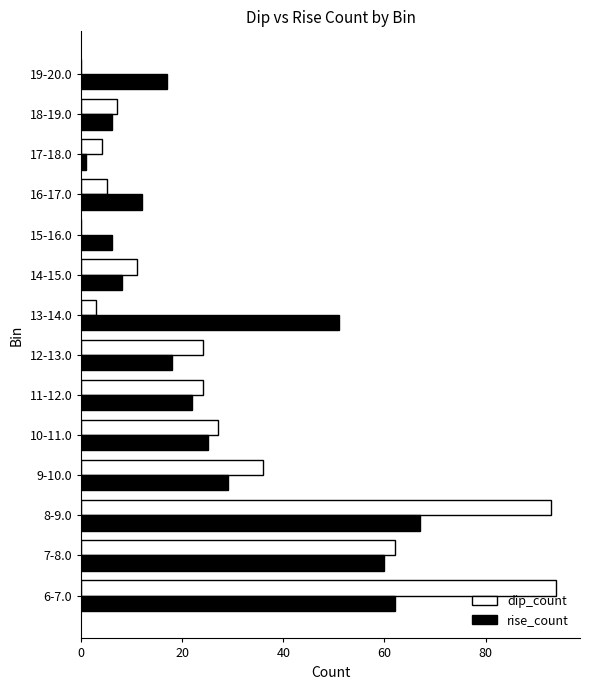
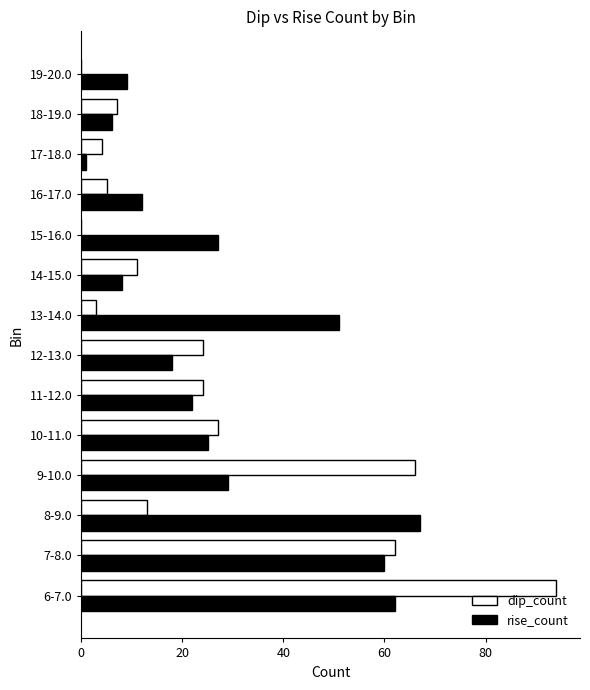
rise_count, 19-20.0: 17 -> 9
rise_count, 15-16.0: 6 -> 27
dip_count, 9-10.0: 36 -> 66
dip_count, 8-9.0: 93 -> 13
